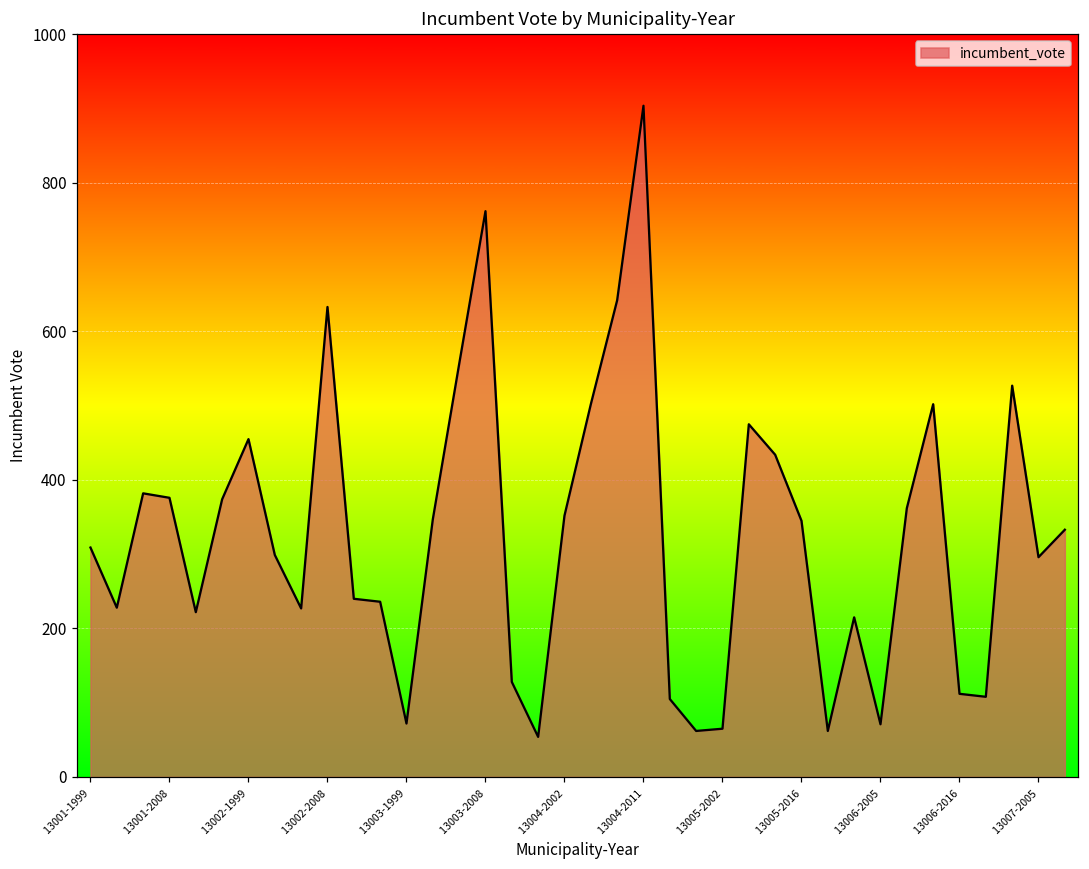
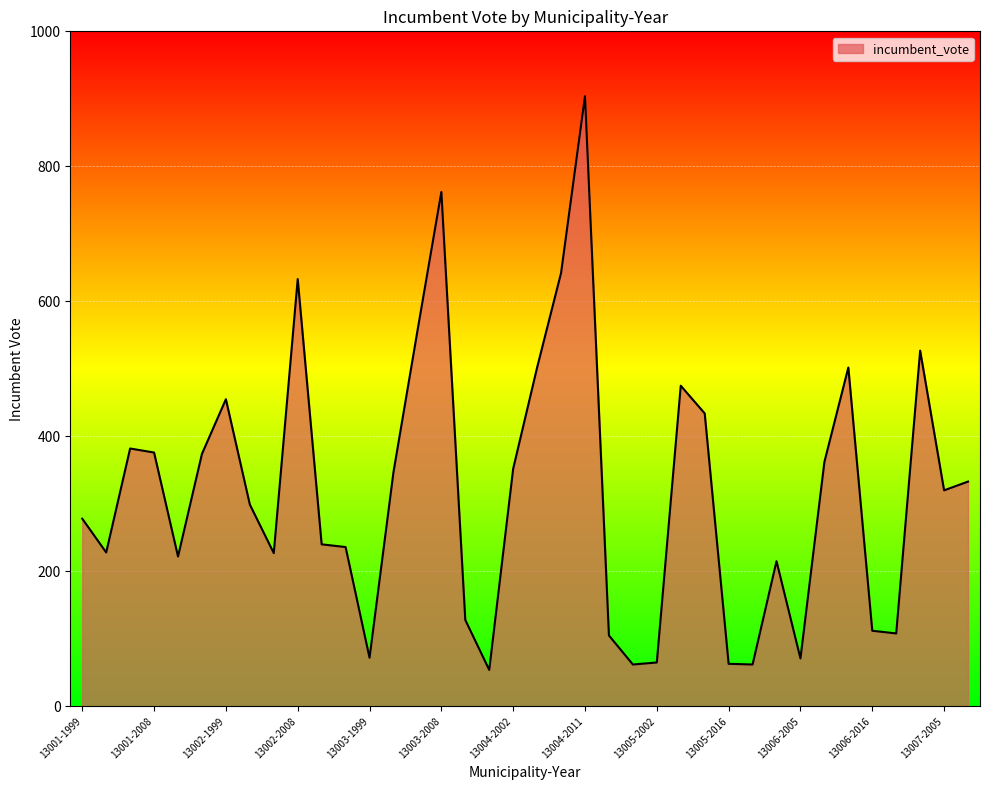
13001-1999: 310 -> 280
13005-2016: 350 -> 60
13007-2005: 300 -> 320
